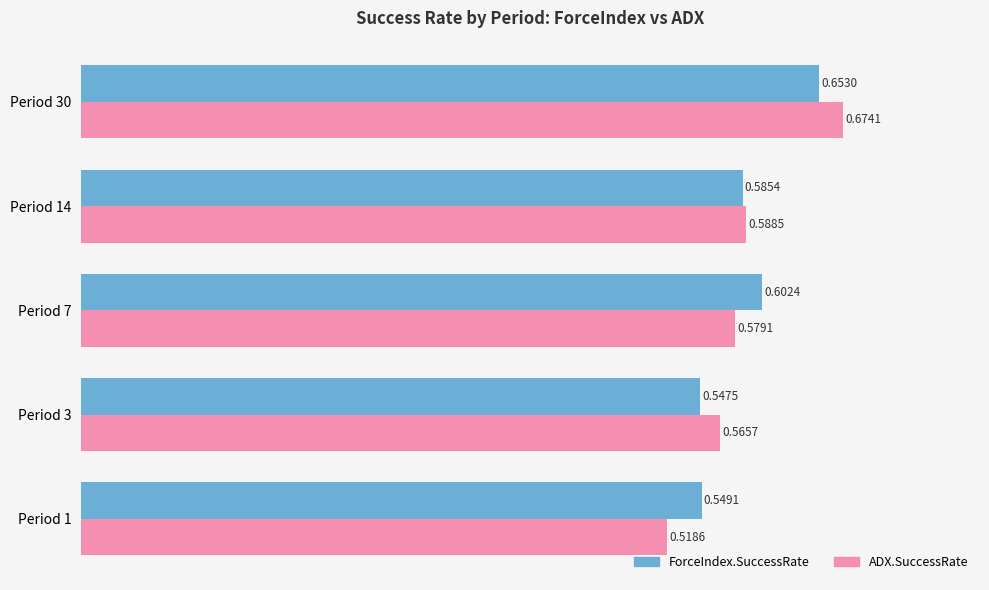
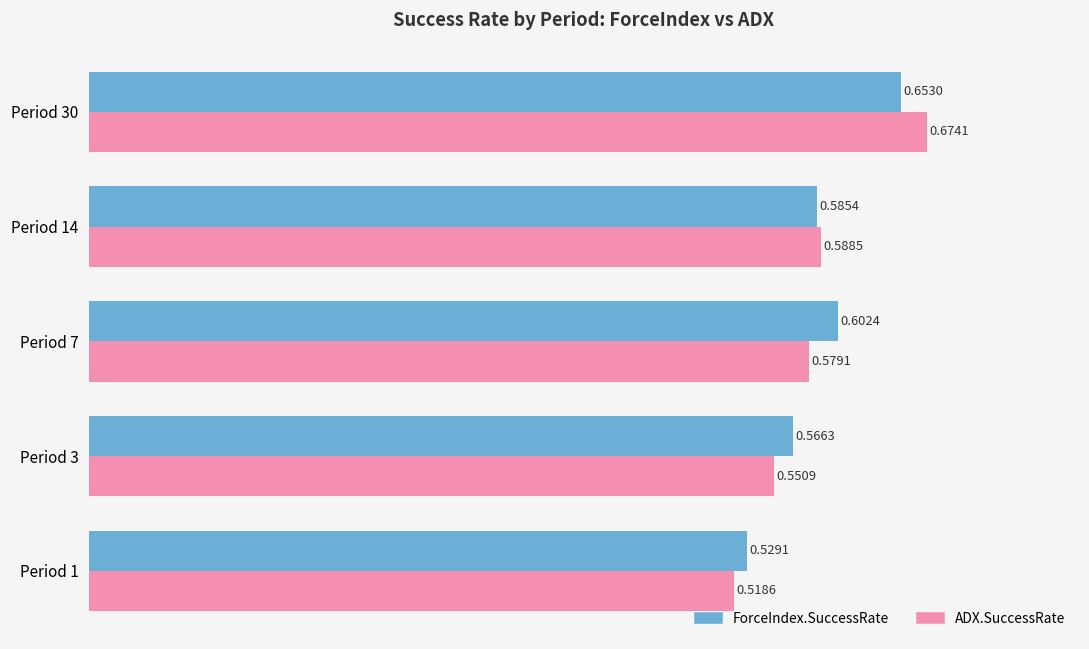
ForceIndex.SuccessRate, Period 3: 0.5475 -> 0.5663
ADX.SuccessRate, Period 3: 0.5657 -> 0.5509
ForceIndex.SuccessRate, Period 1: 0.5491 -> 0.5291
